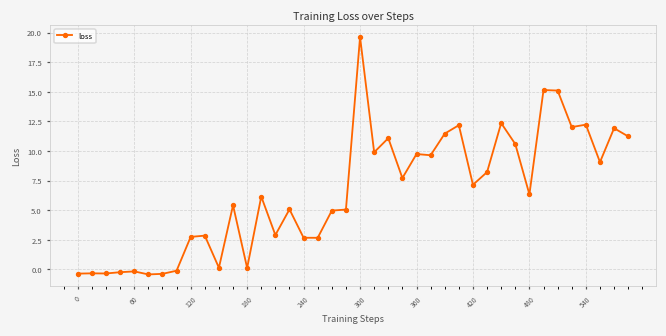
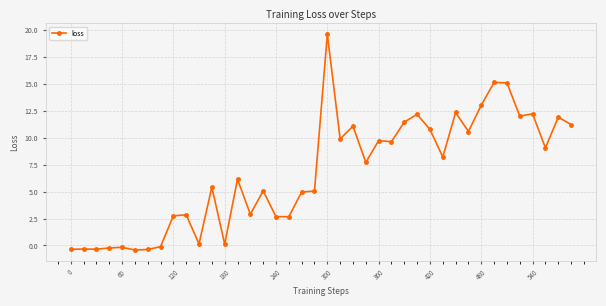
420: 7.2 -> 10.8
480: 6.3 -> 13.0
